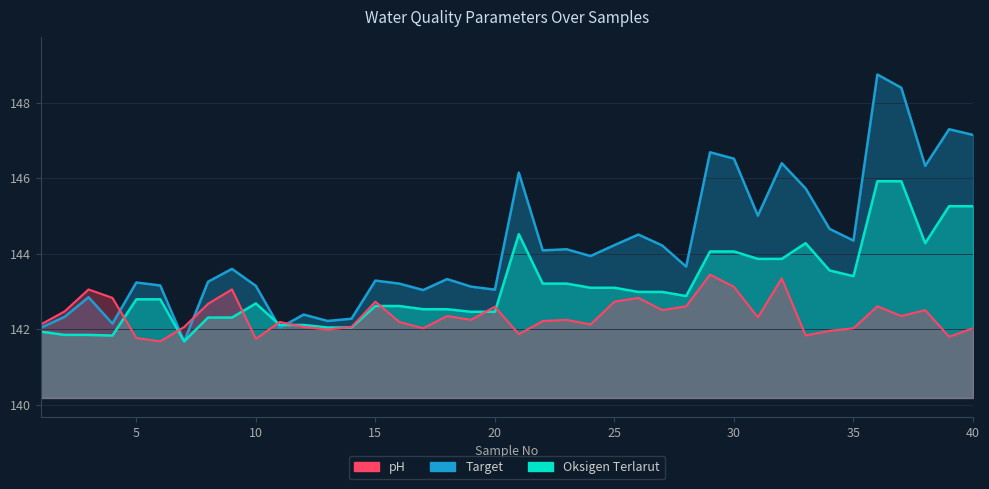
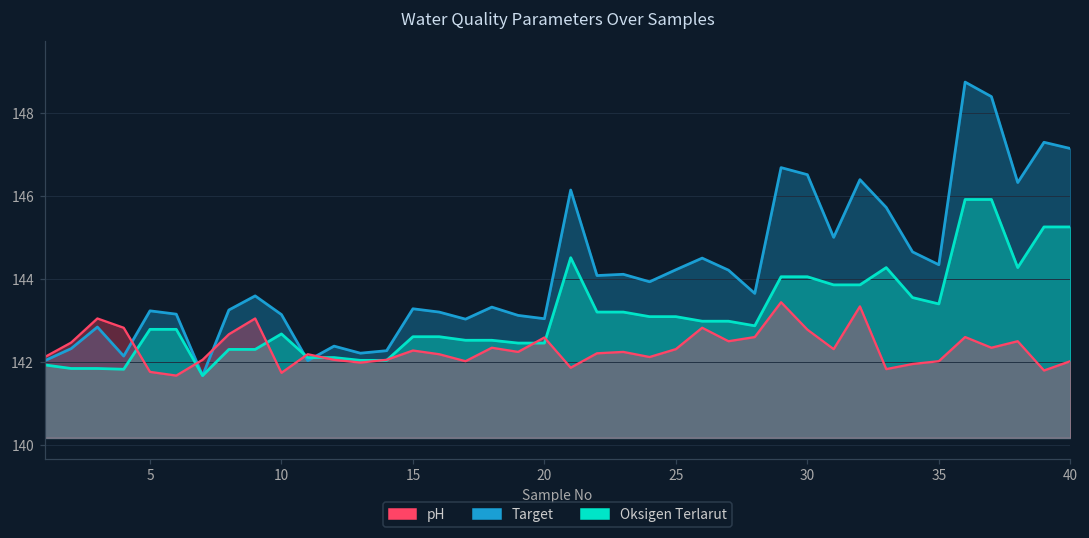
pH, 15: 142.7 -> 142.3
pH, 25: 142.7 -> 142.3
pH, 30: 143.1 -> 142.8
